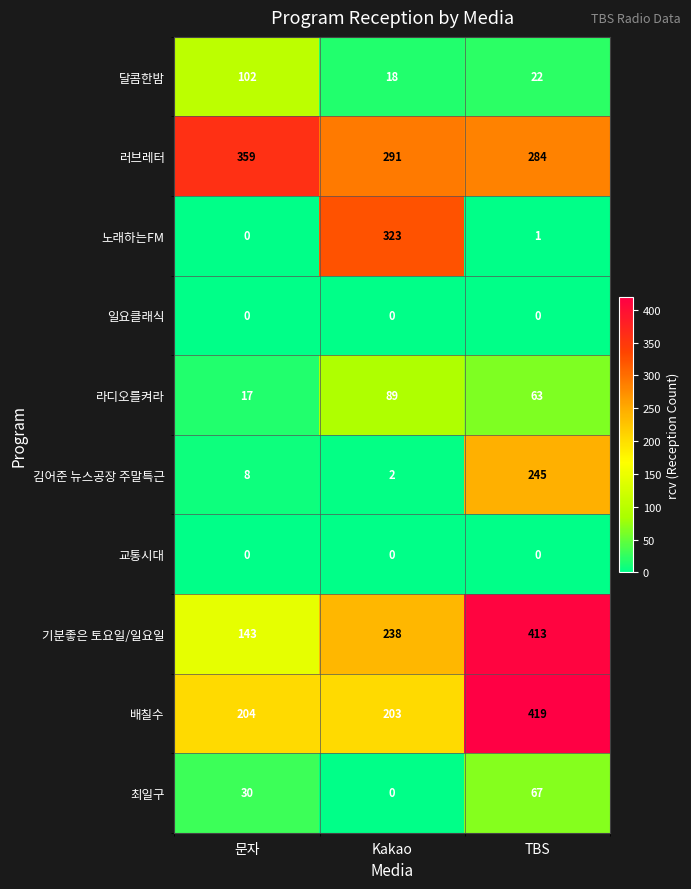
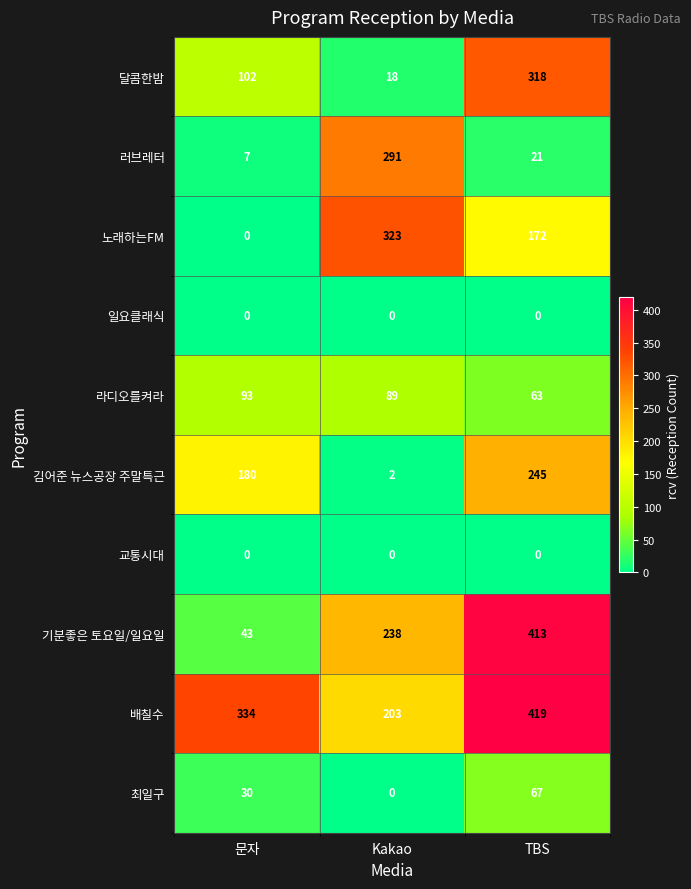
달콤한밤, TBS: 22 -> 318
러브레터, 문자: 359 -> 7
러브레터, TBS: 284 -> 21
노래하는FM, TBS: 1 -> 172
라디오를켜라, 문자: 17 -> 93
김어준 뉴스공장 주말특근, 문자: 8 -> 180
기분좋은 토요일/일요일, 문자: 143 -> 43
배칠수, 문자: 204 -> 334
